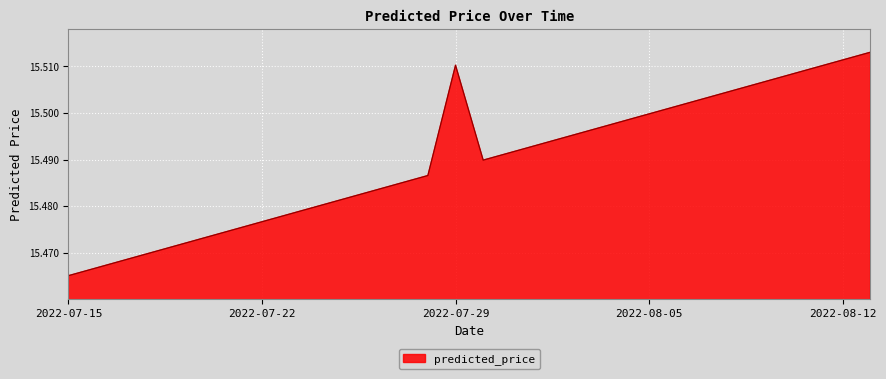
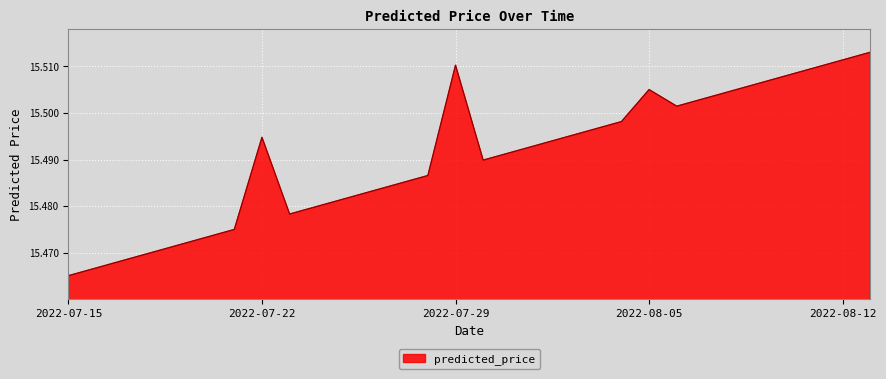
2022-07-22: 15.477 -> 15.495
2022-08-05: 15.500 -> 15.505
